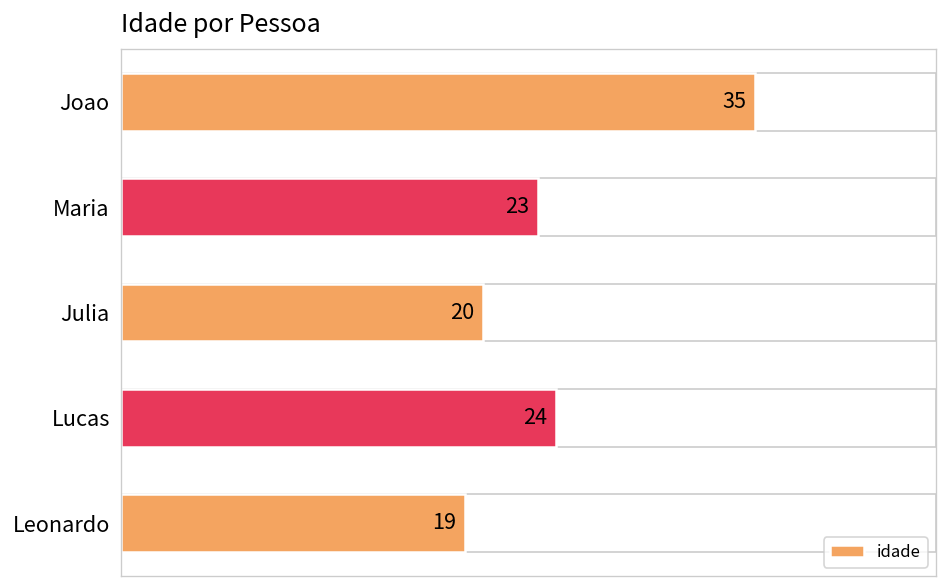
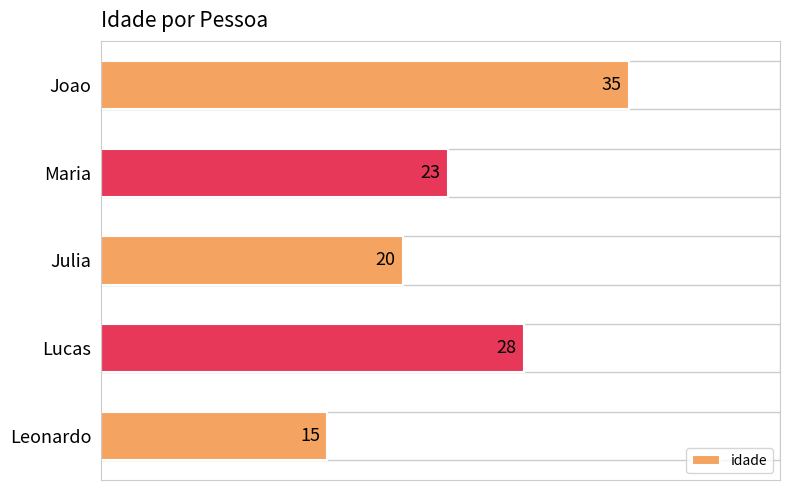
Lucas: 24 -> 28
Leonardo: 19 -> 15
